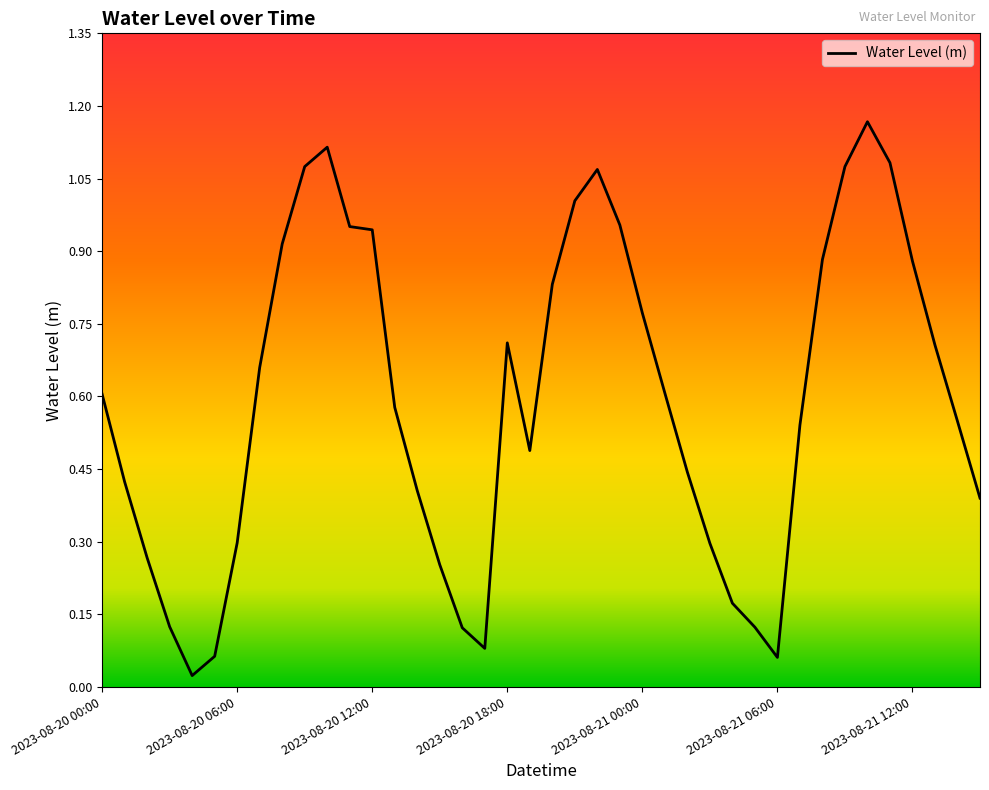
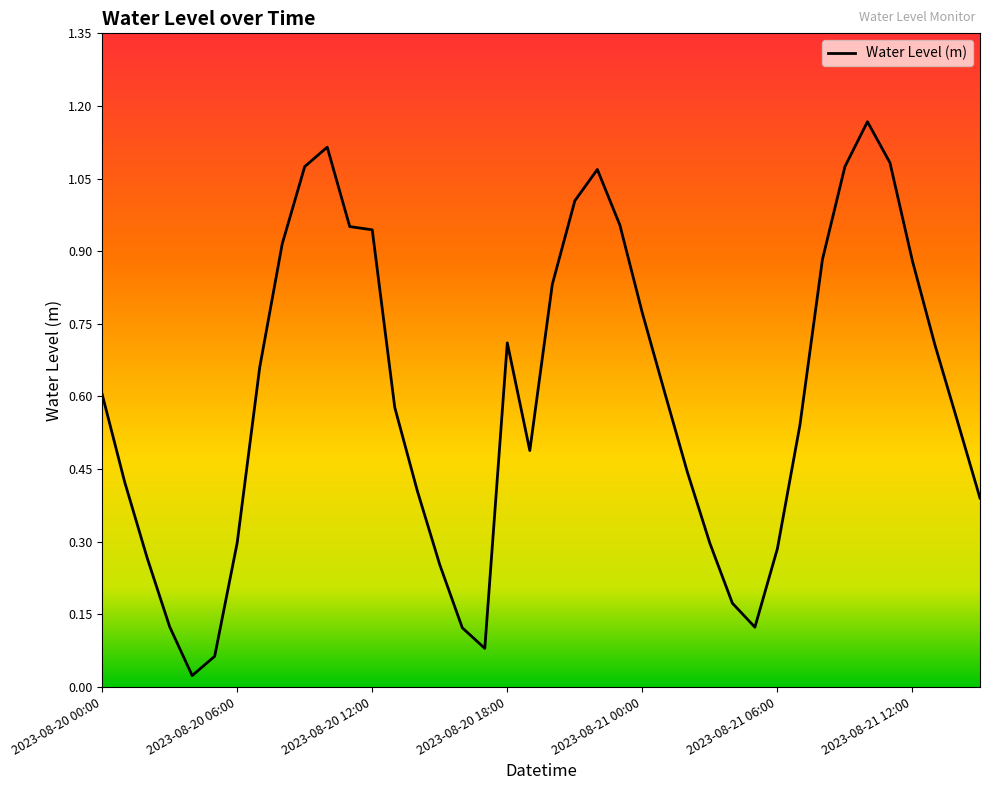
2023-08-21 06:00: 0.06 -> 0.29
